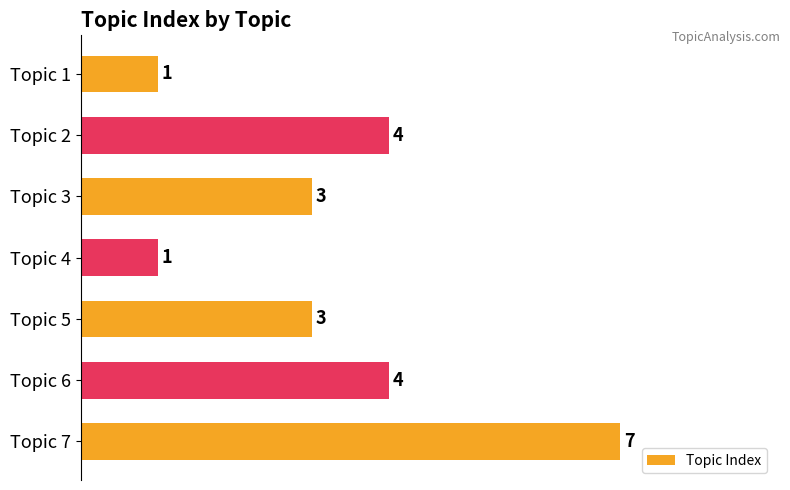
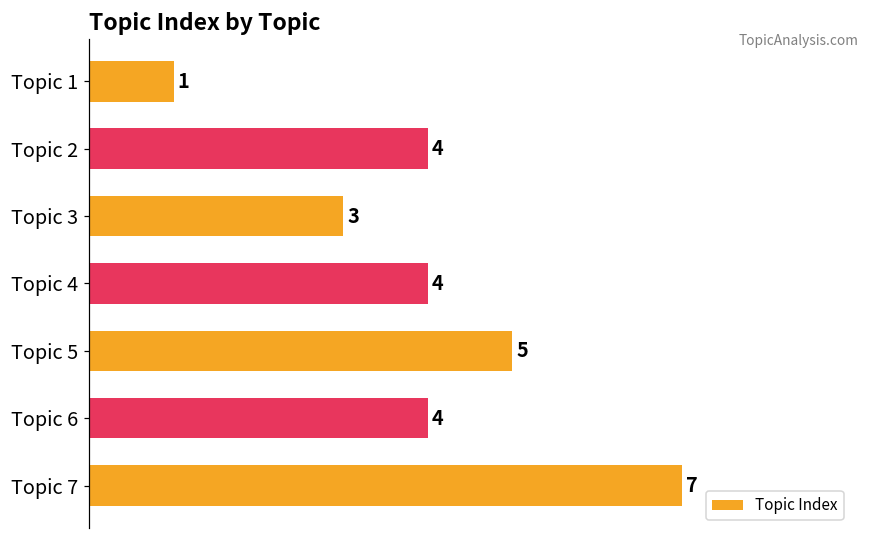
Topic 4: 1 -> 4
Topic 5: 3 -> 5
